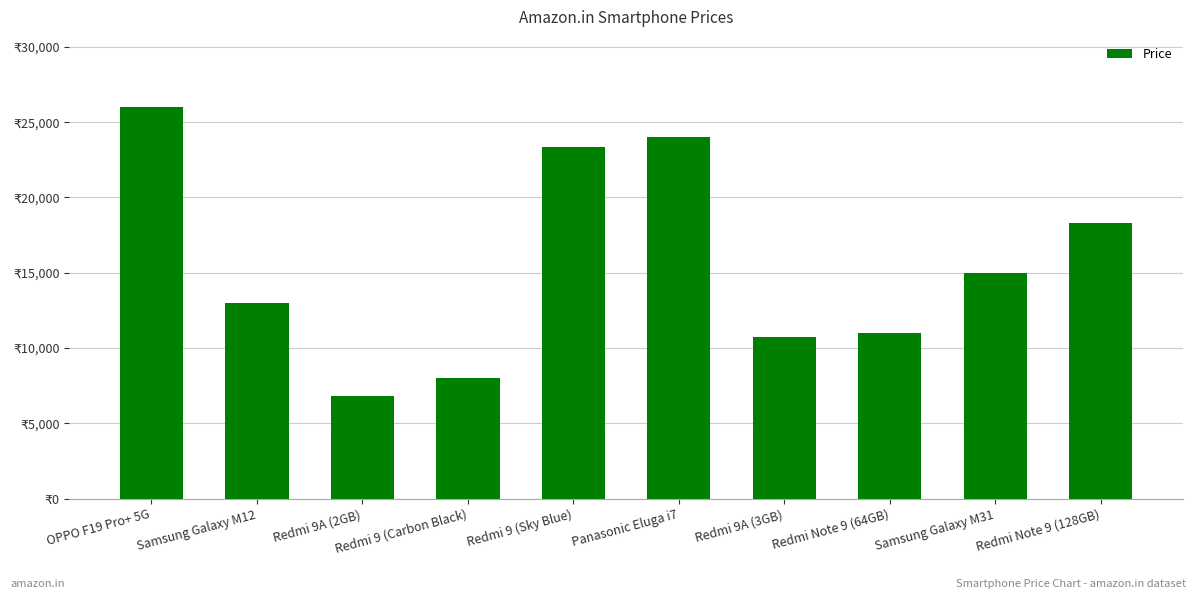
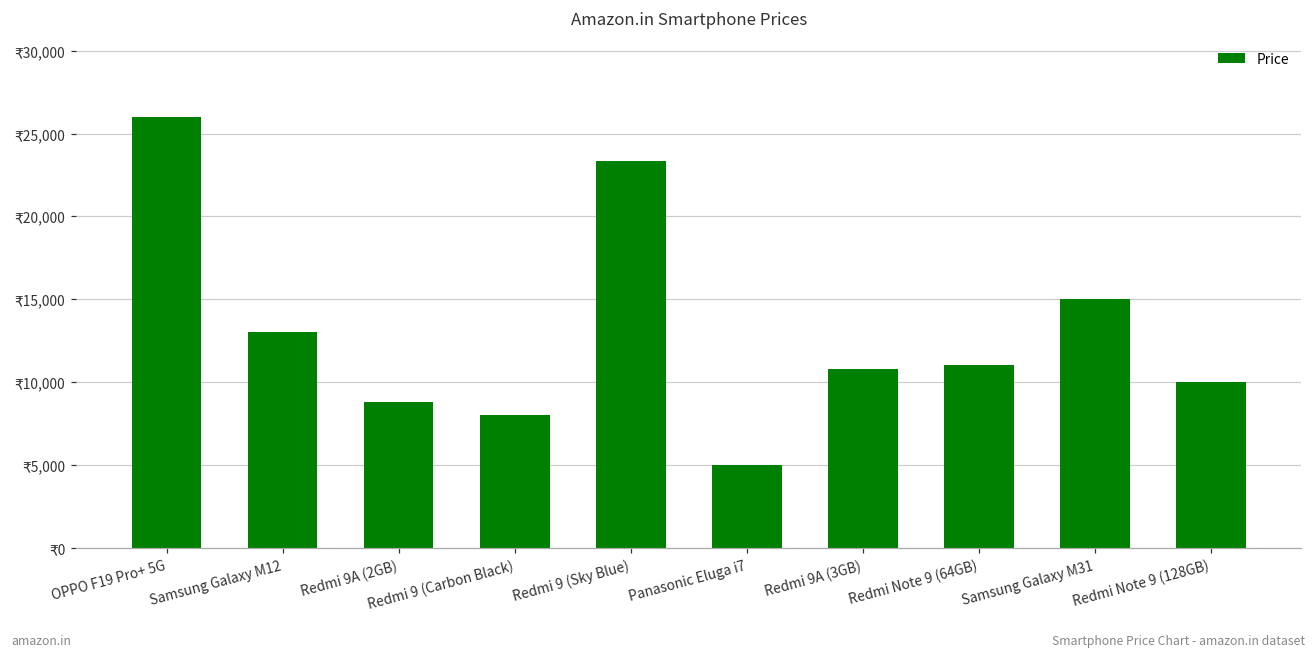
Redmi 9A (2GB): ₹6,800 -> ₹8,800
Panasonic Eluga i7: ₹24,000 -> ₹5,000
Redmi Note 9 (128GB): ₹18,300 -> ₹10,000
